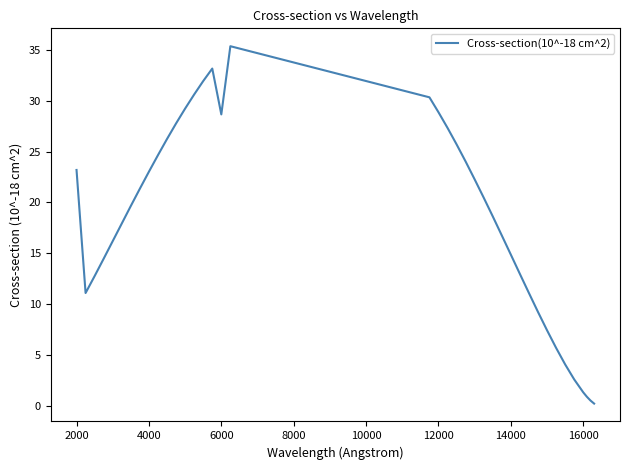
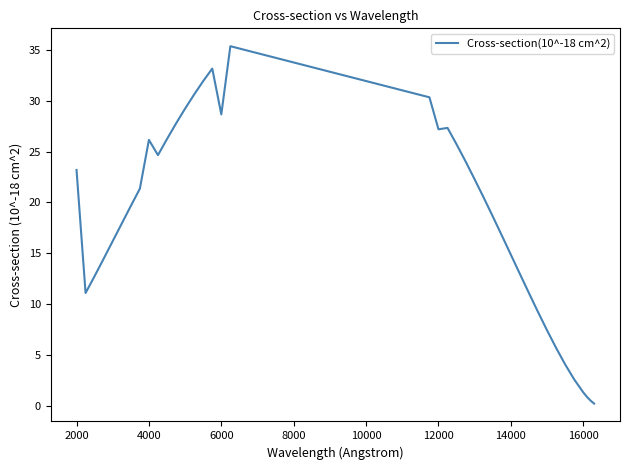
4000: 23.0 -> 26.2
12000: 28.9 -> 27.2
